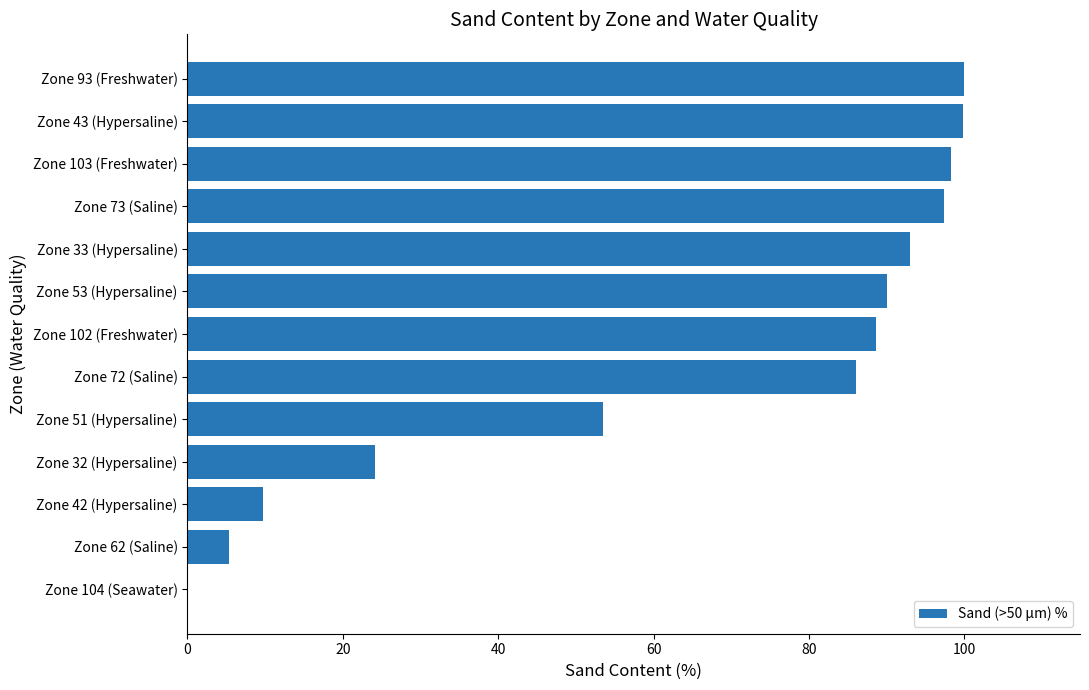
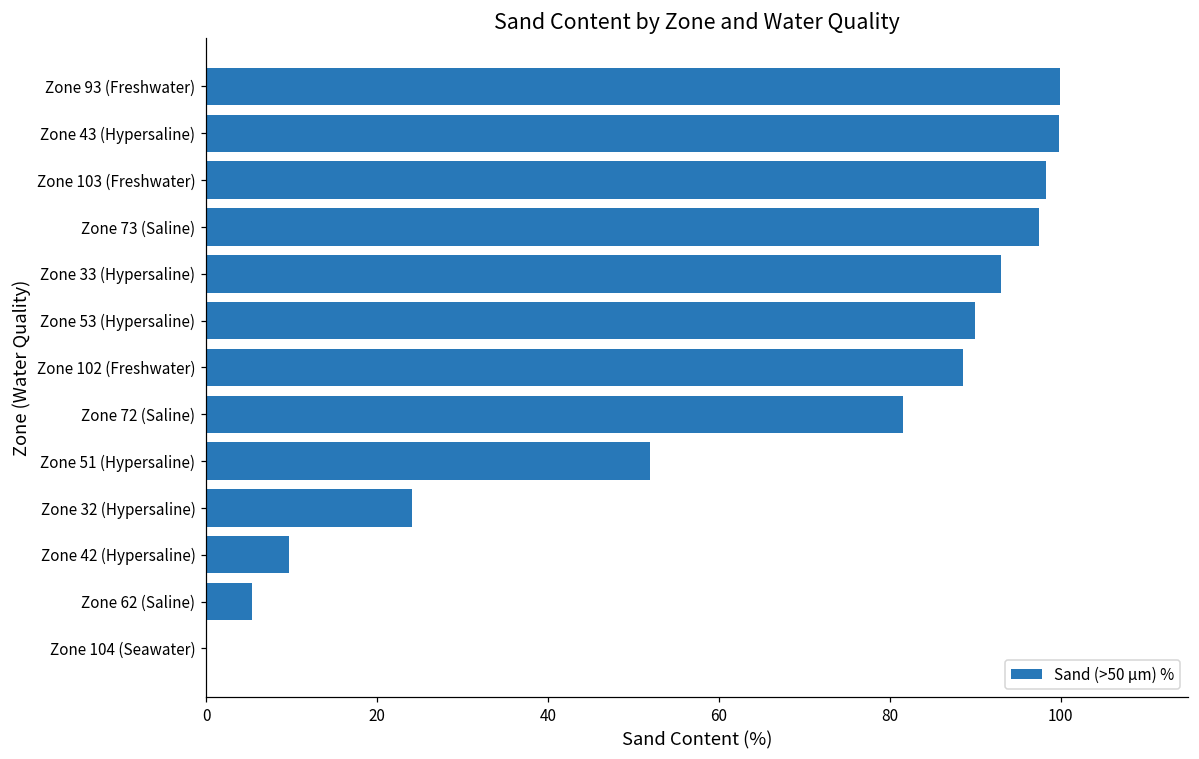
Zone 72 (Saline): 86 -> 82
Zone 51 (Hypersaline): 54 -> 52
